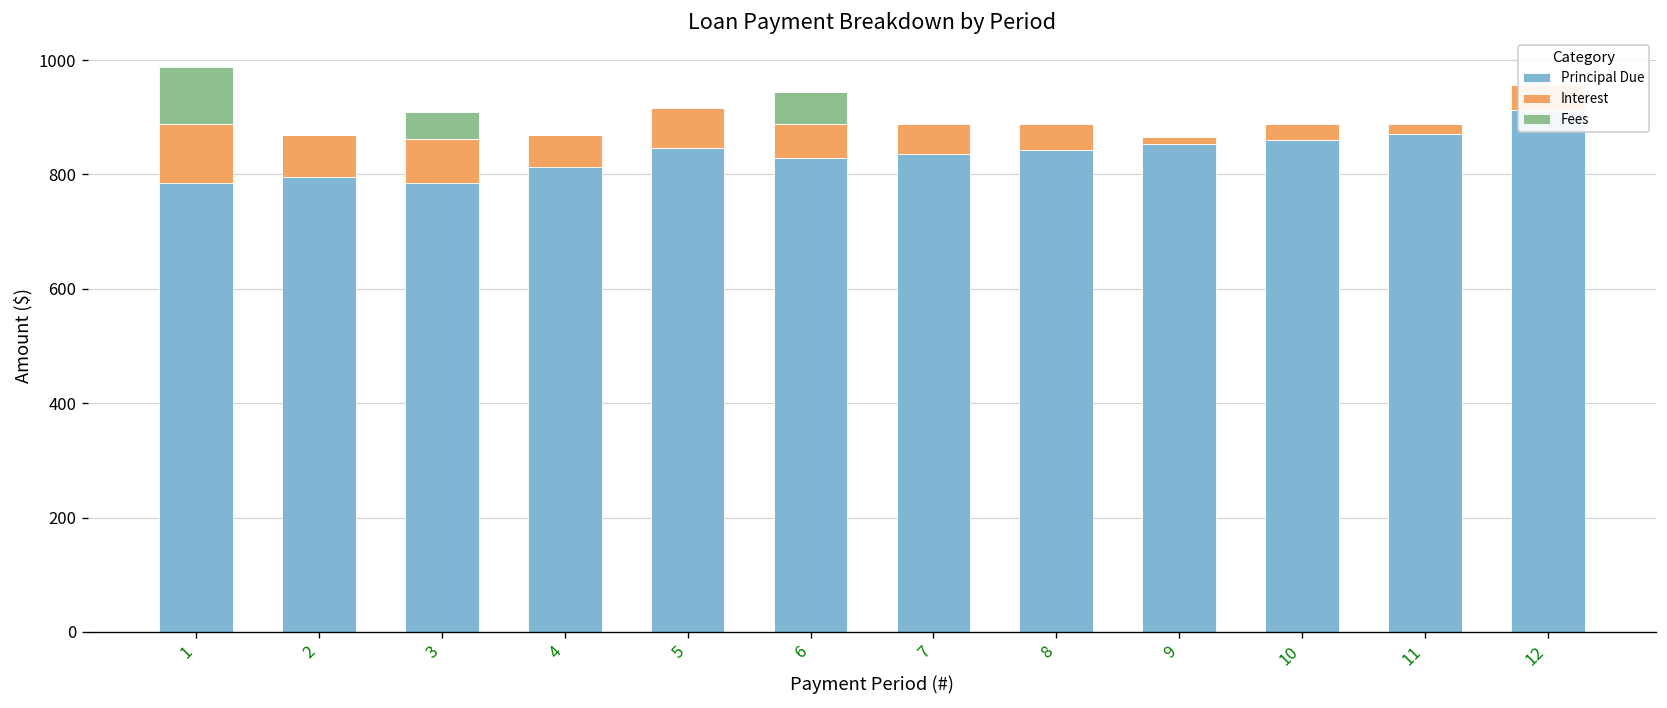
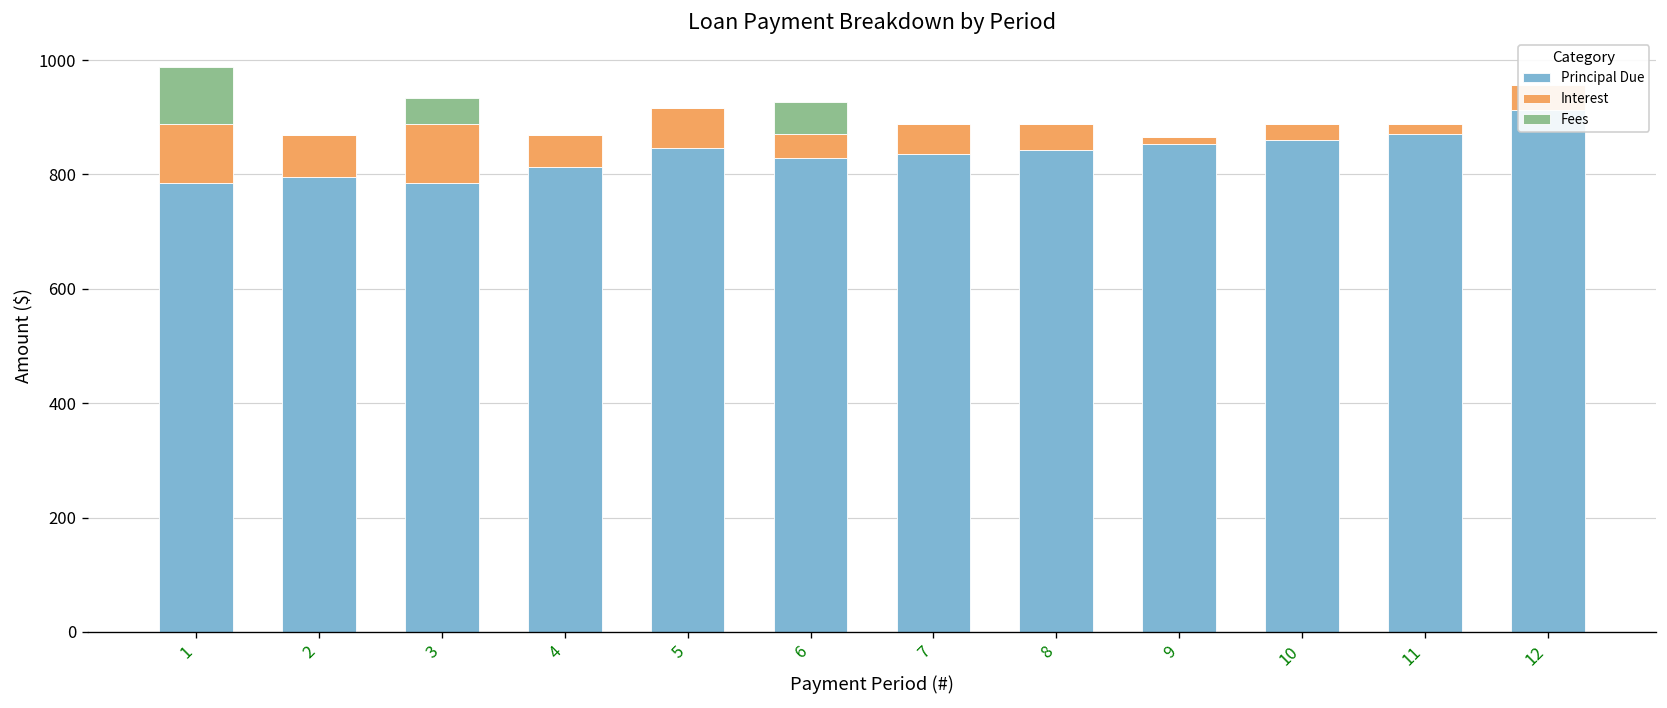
Interest, 3: 80 -> 100
Interest, 6: 60 -> 40
